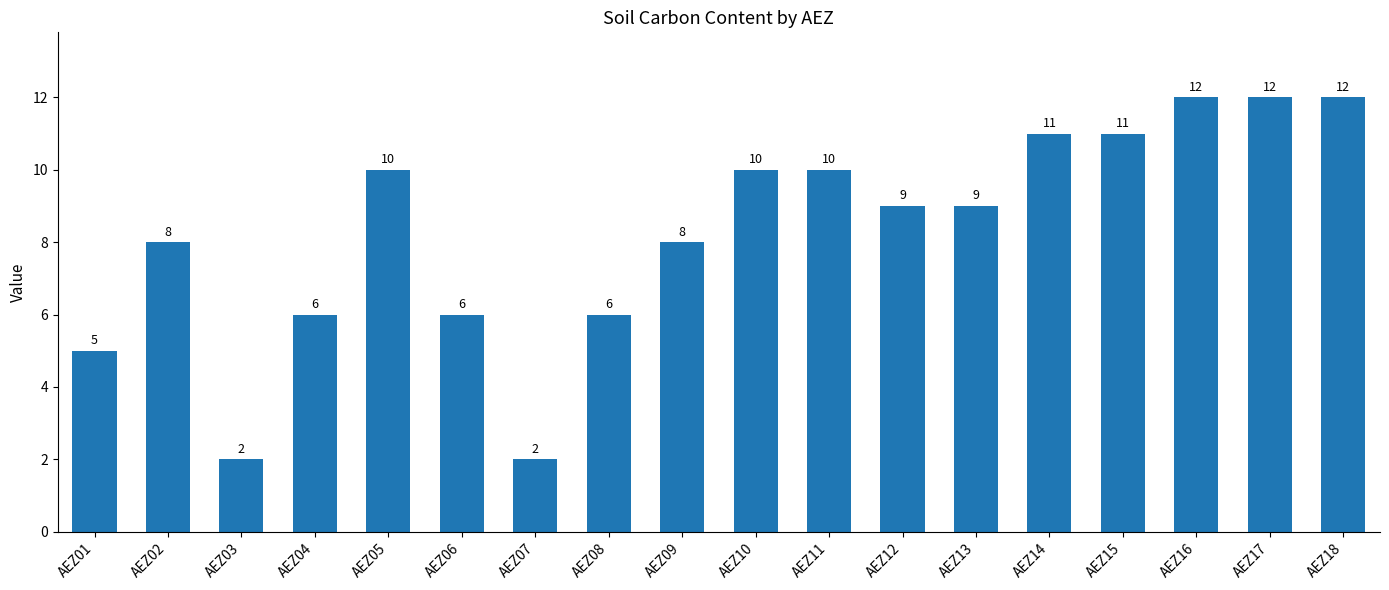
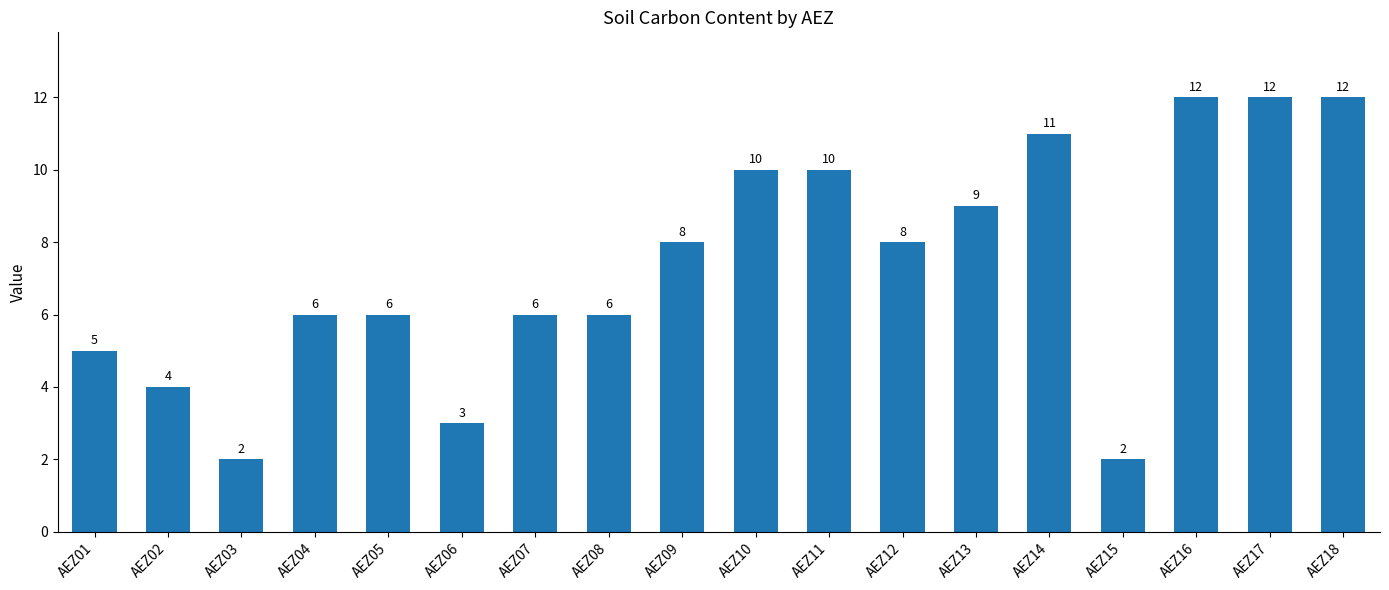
AEZ02: 8 -> 4
AEZ05: 10 -> 6
AEZ06: 6 -> 3
AEZ07: 2 -> 6
AEZ12: 9 -> 8
AEZ15: 11 -> 2
